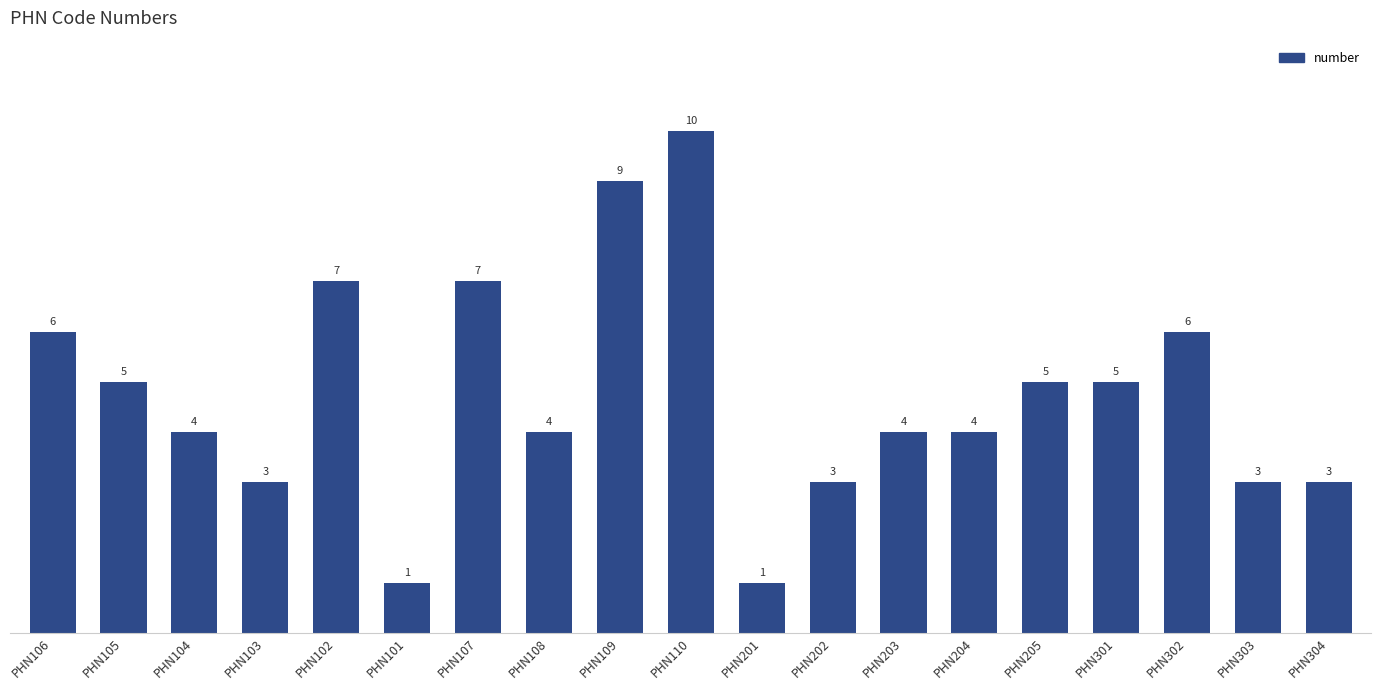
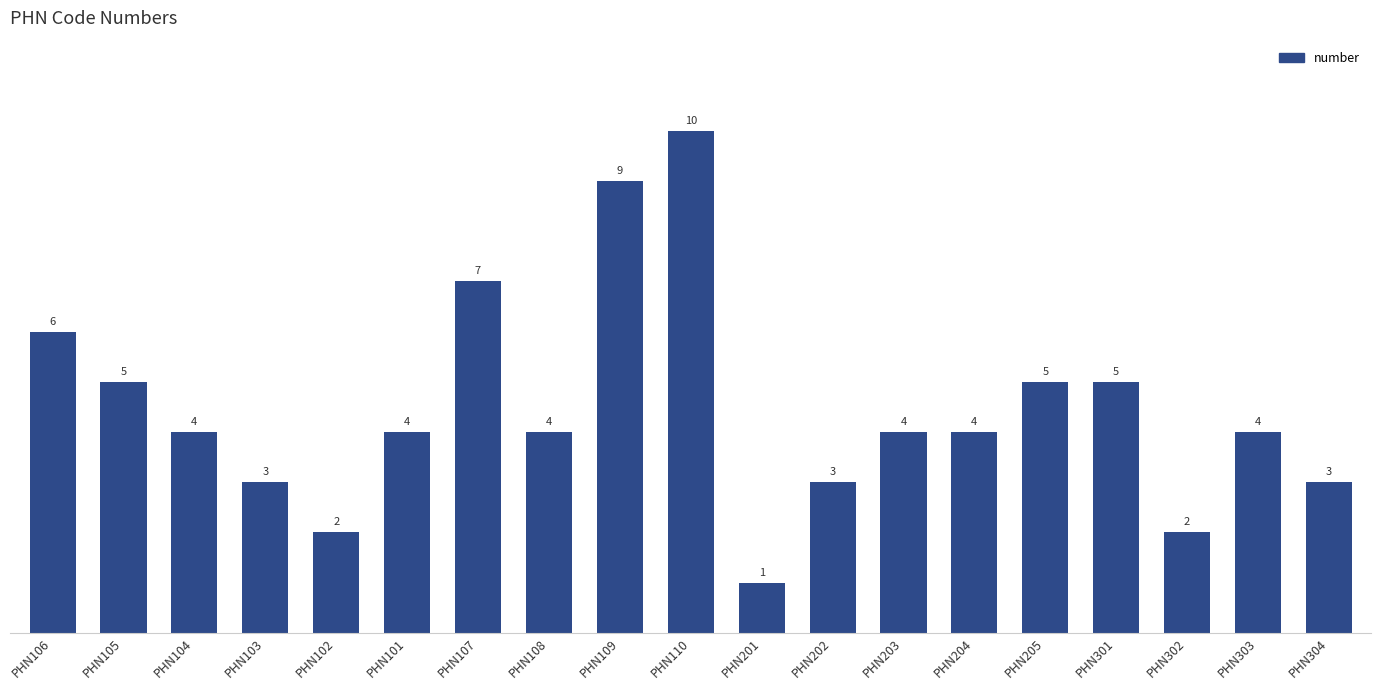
PHN102: 7 -> 2
PHN101: 1 -> 4
PHN302: 6 -> 2
PHN303: 3 -> 4
